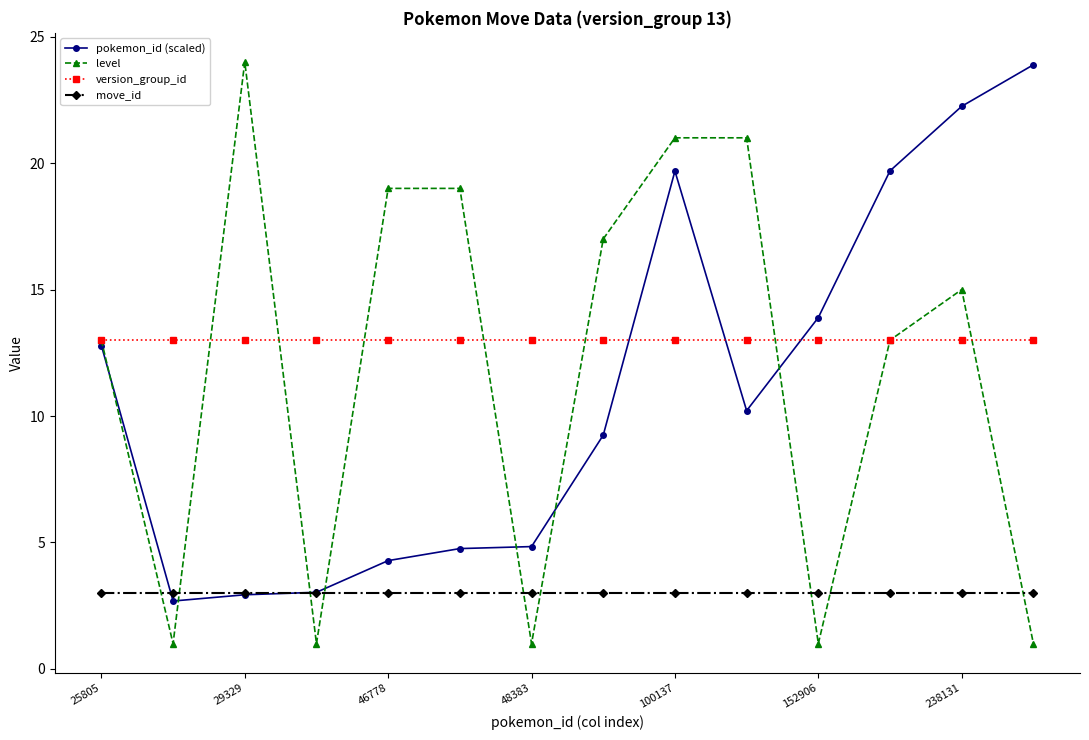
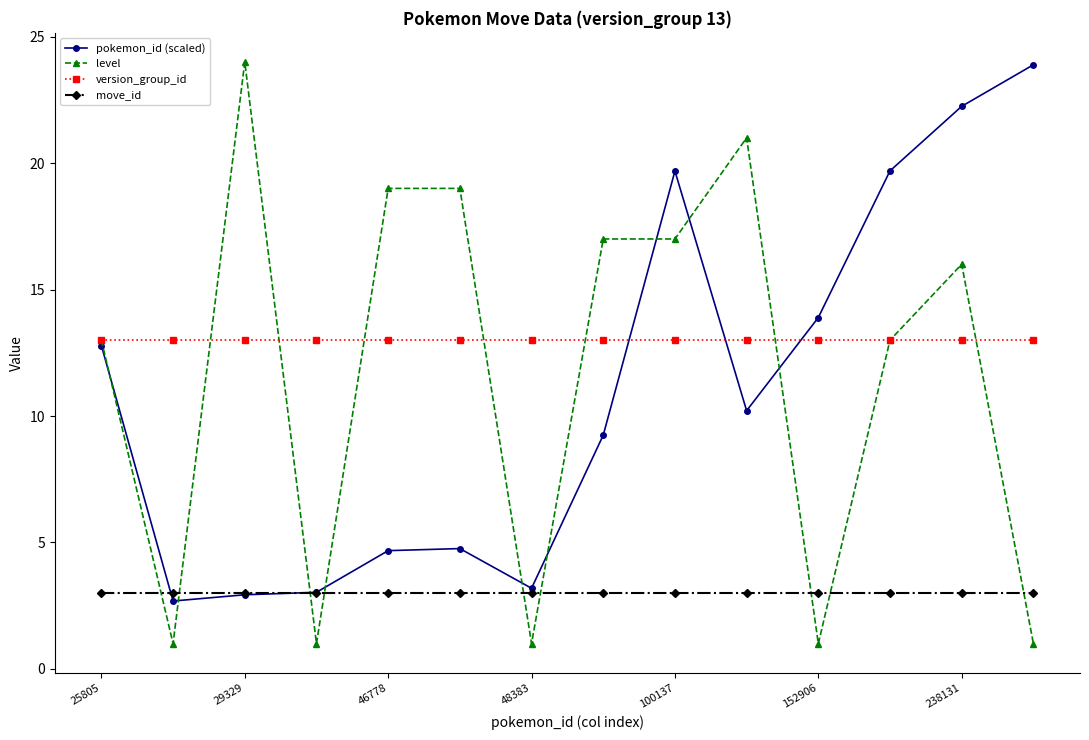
pokemon_id (scaled), 46778: 4.3 -> 4.7
pokemon_id (scaled), 48383: 4.8 -> 3.2
level, 100137: 21 -> 17
level, 238131: 15 -> 16
